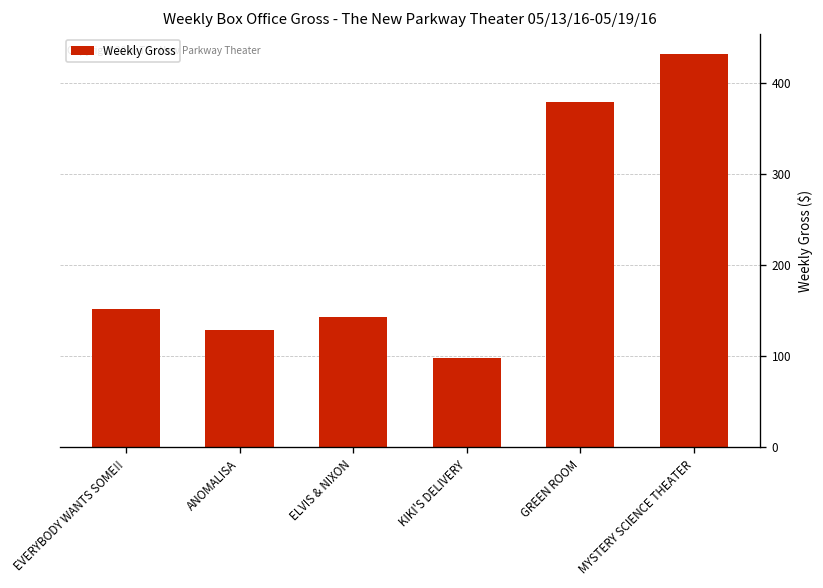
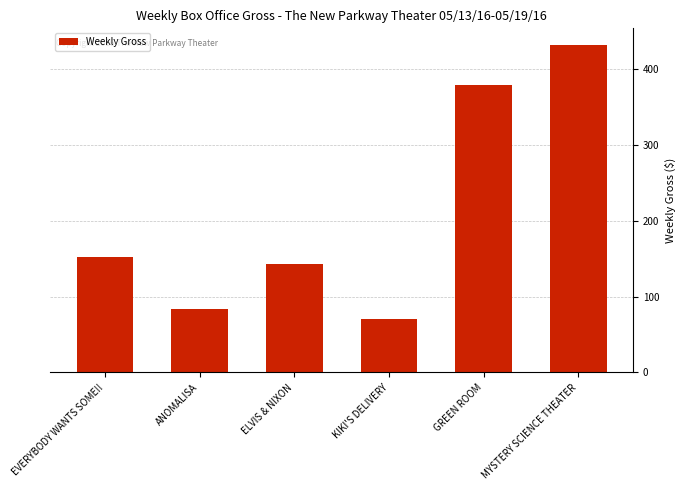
ANOMALISA: 130 -> 80
KIKI'S DELIVERY: 100 -> 70
